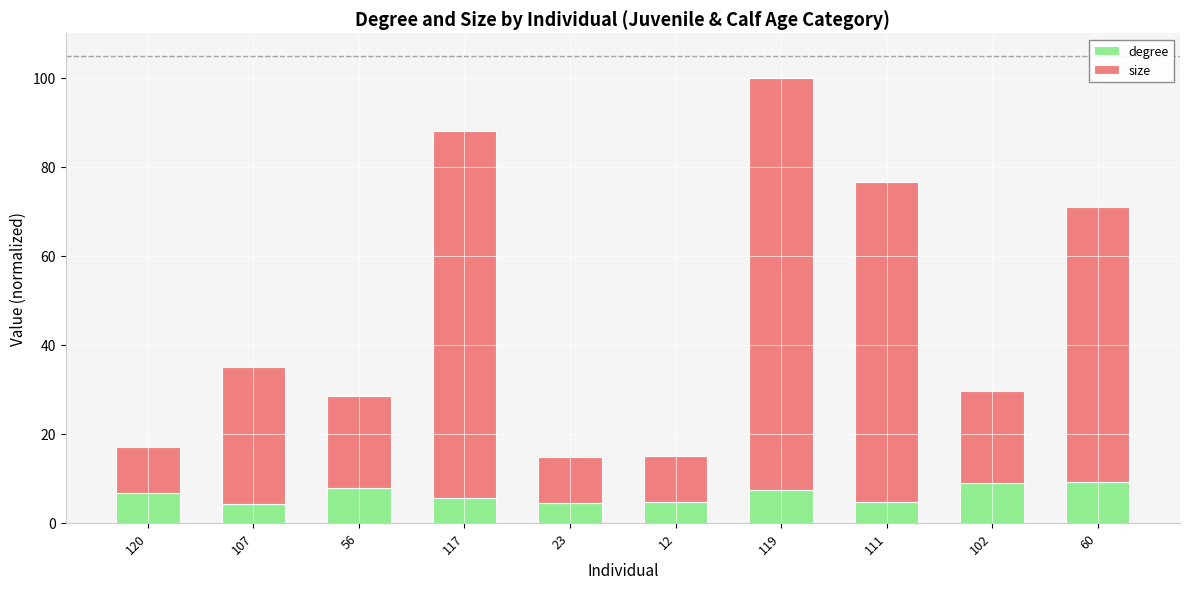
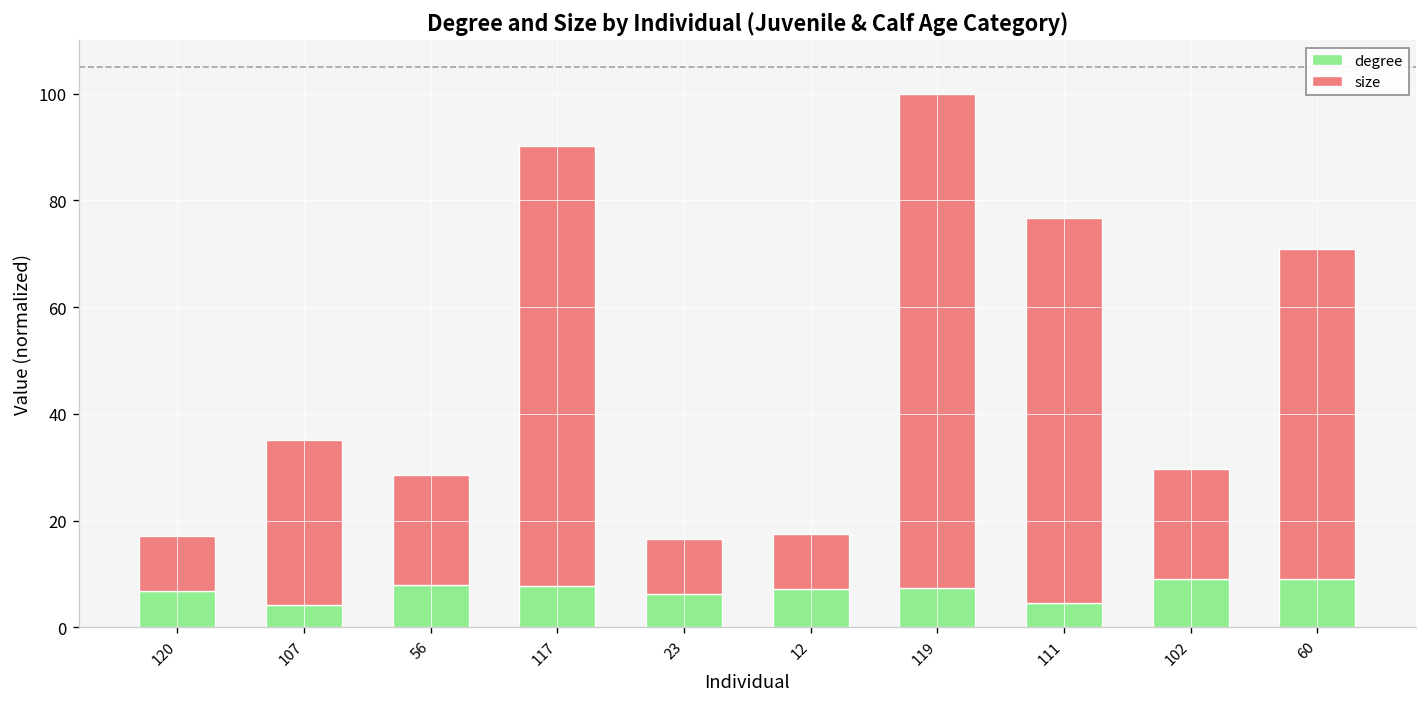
degree, 117: 6 -> 8
degree, 23: 4 -> 6
degree, 12: 5 -> 7
